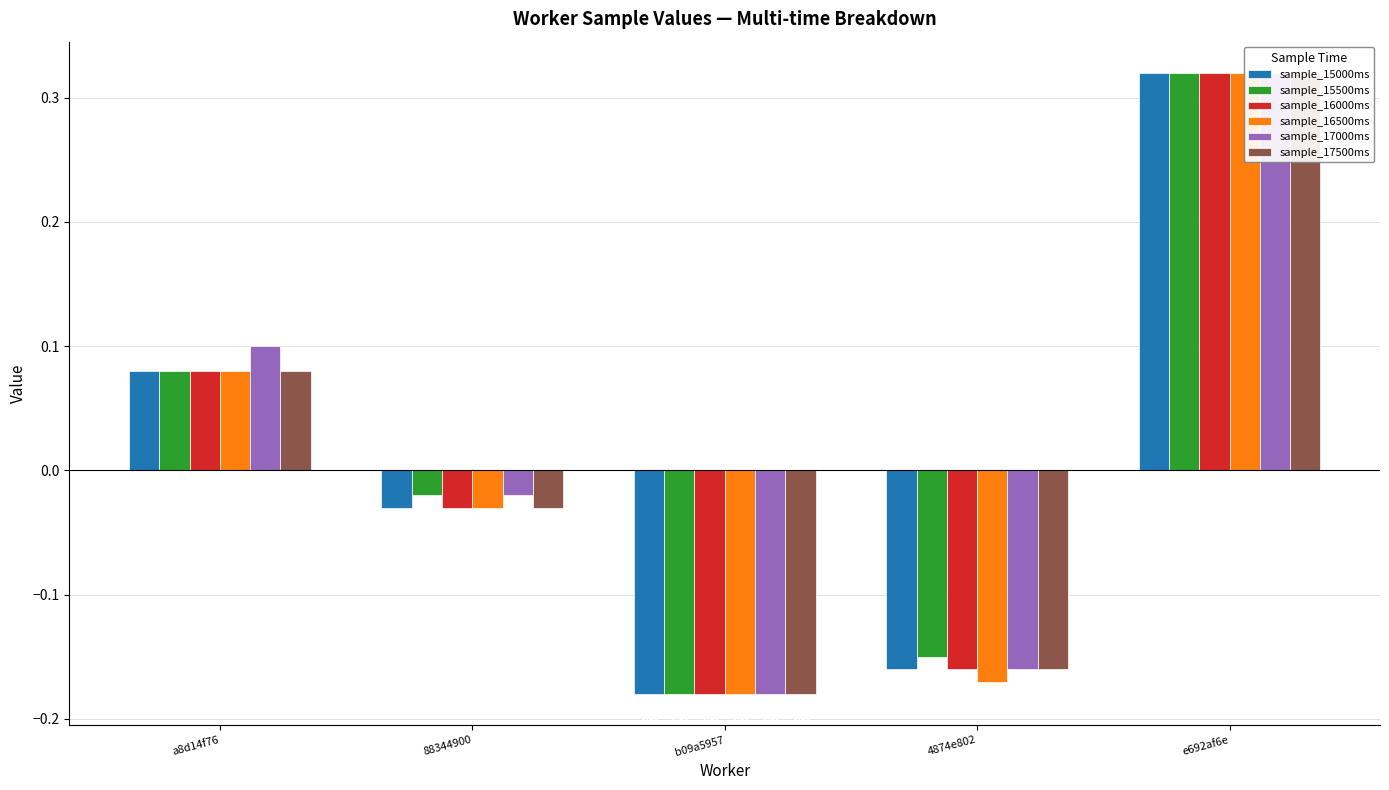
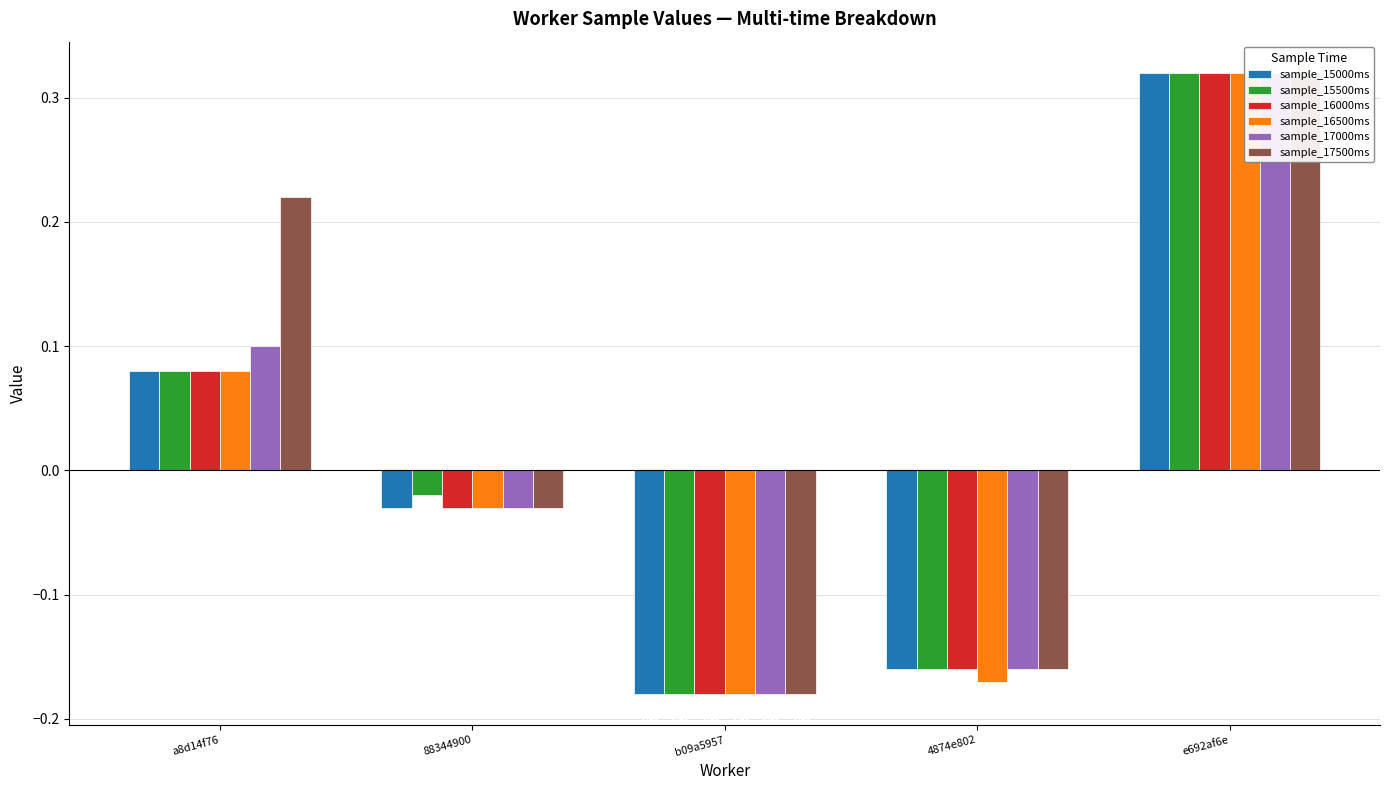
sample_17500ms, a8d14f76: 0.08 -> 0.22
sample_17000ms, 88344900: -0.02 -> -0.03
sample_15500ms, 4874e802: -0.15 -> -0.16
